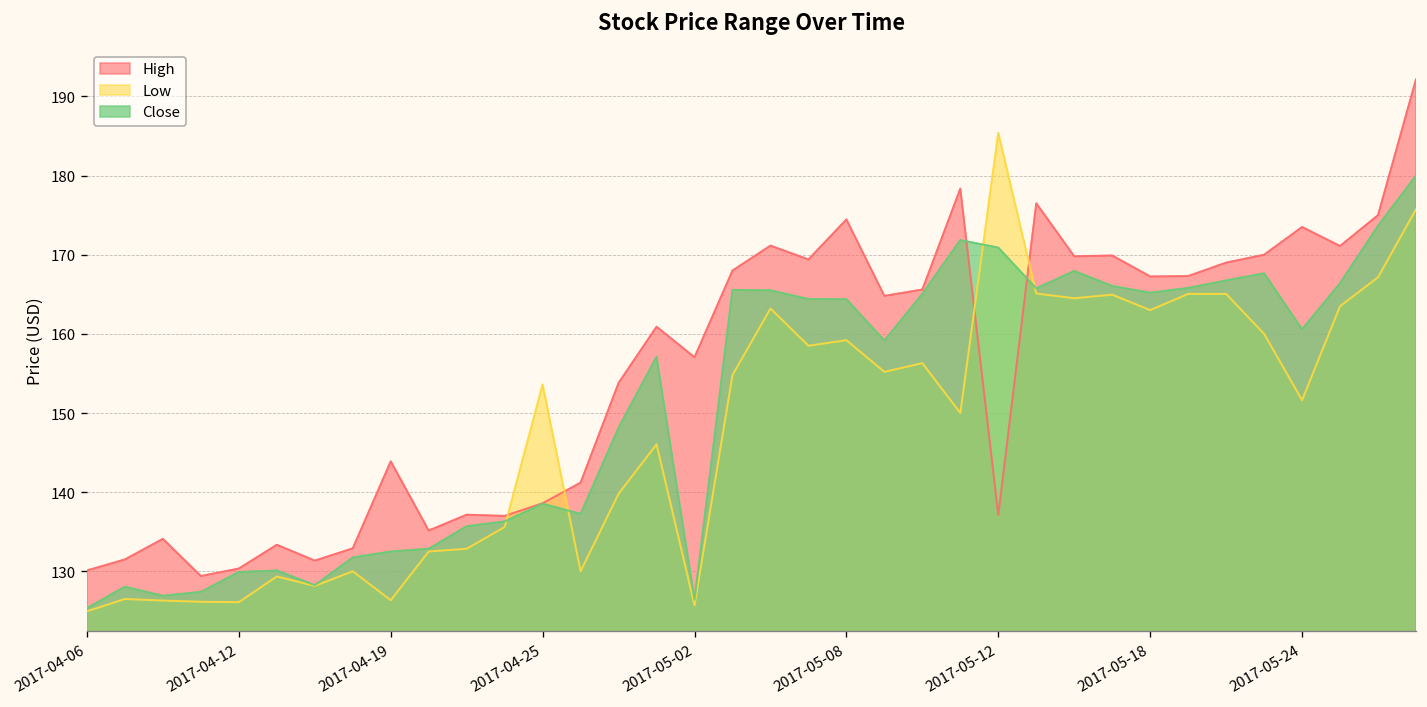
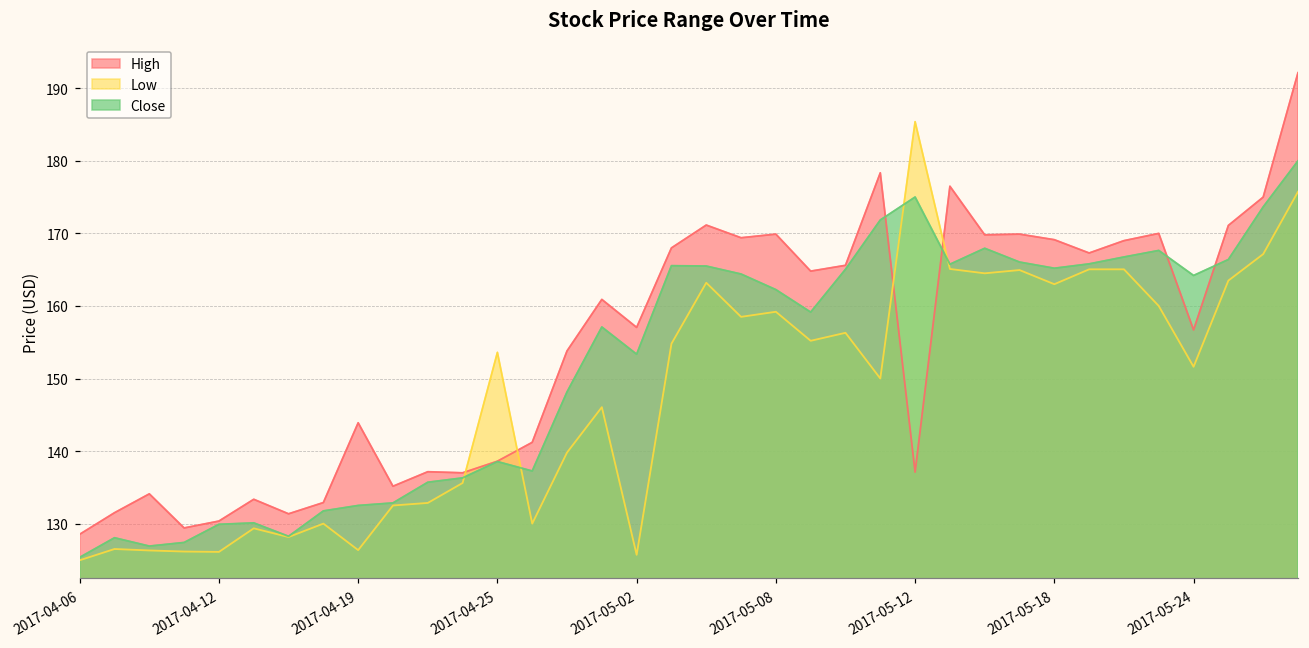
High, 2017-04-06: 130 -> 129
Close, 2017-05-02: 126 -> 153
High, 2017-05-08: 174 -> 170
Close, 2017-05-08: 164 -> 162
Close, 2017-05-12: 171 -> 175
High, 2017-05-18: 167 -> 169
High, 2017-05-24: 174 -> 157
Close, 2017-05-24: 161 -> 164
